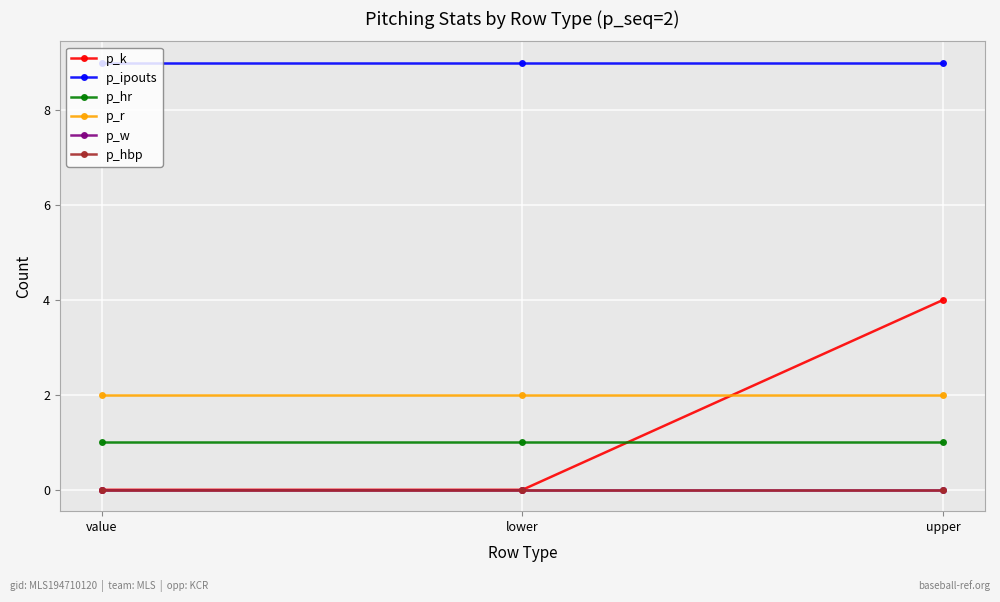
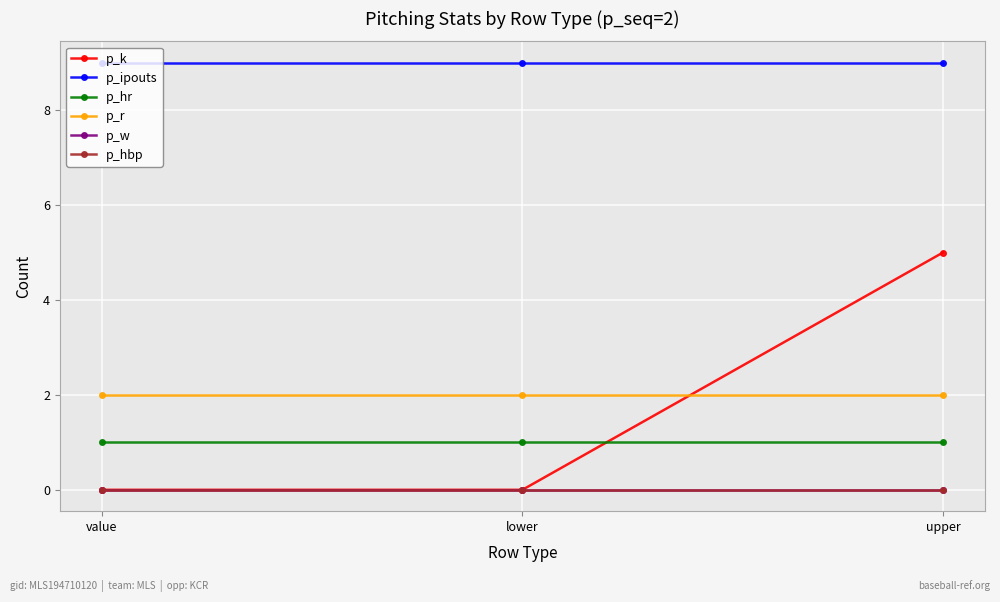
p_k, upper: 4 -> 5
